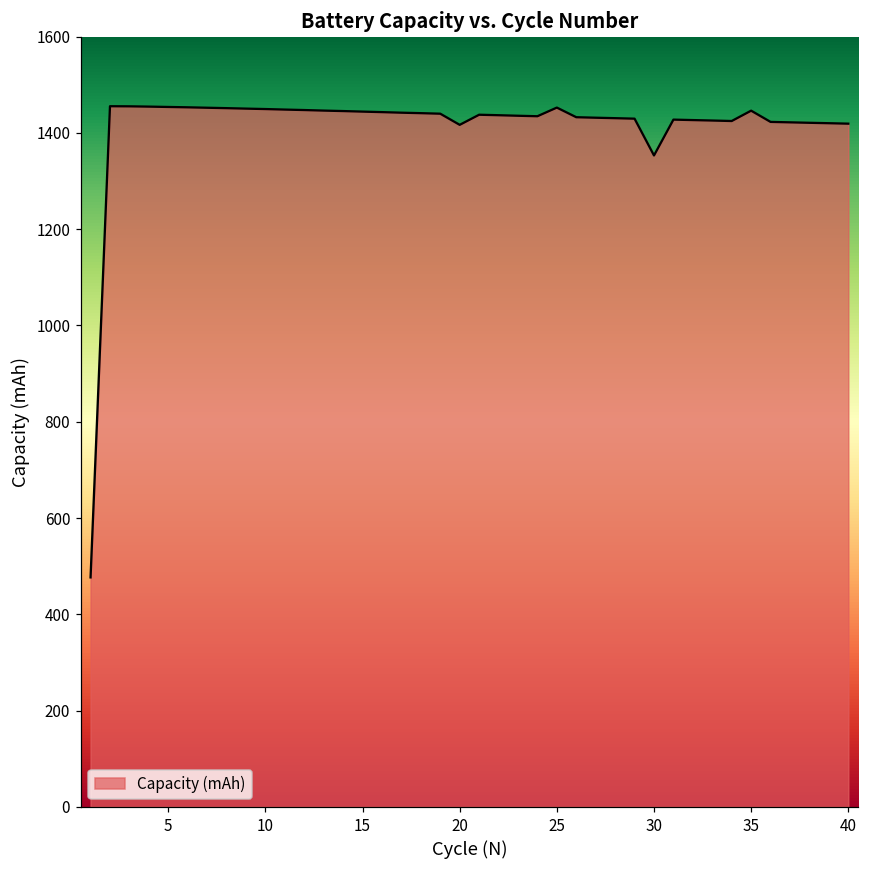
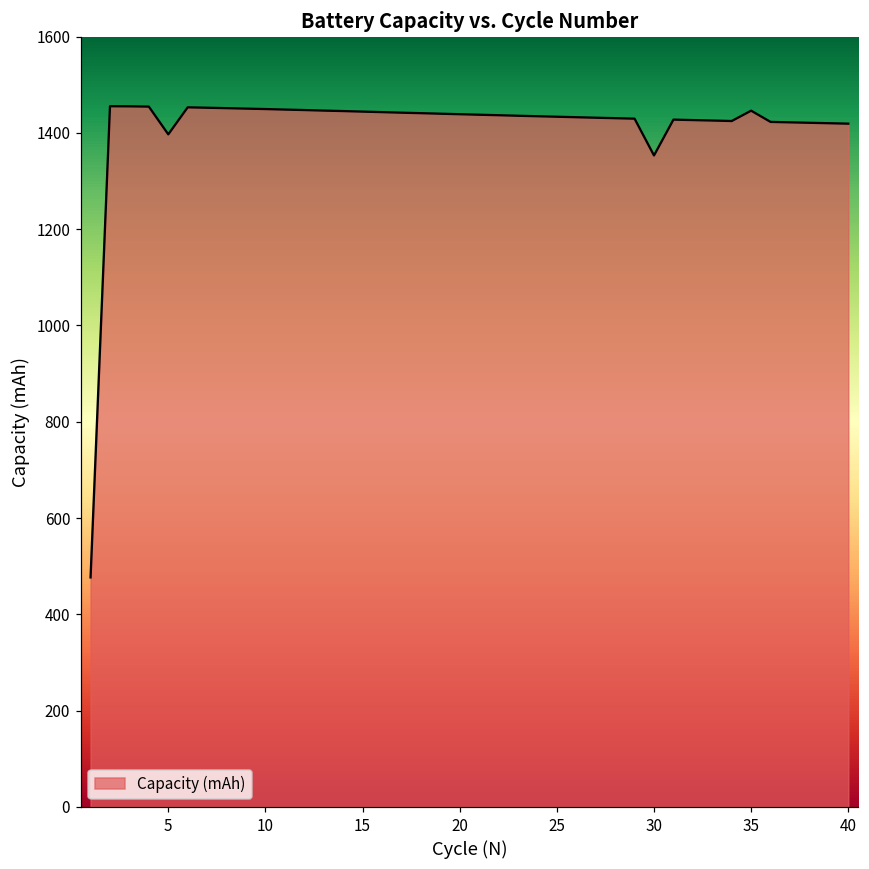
5: 1450 -> 1400
20: 1420 -> 1440
25: 1450 -> 1430
